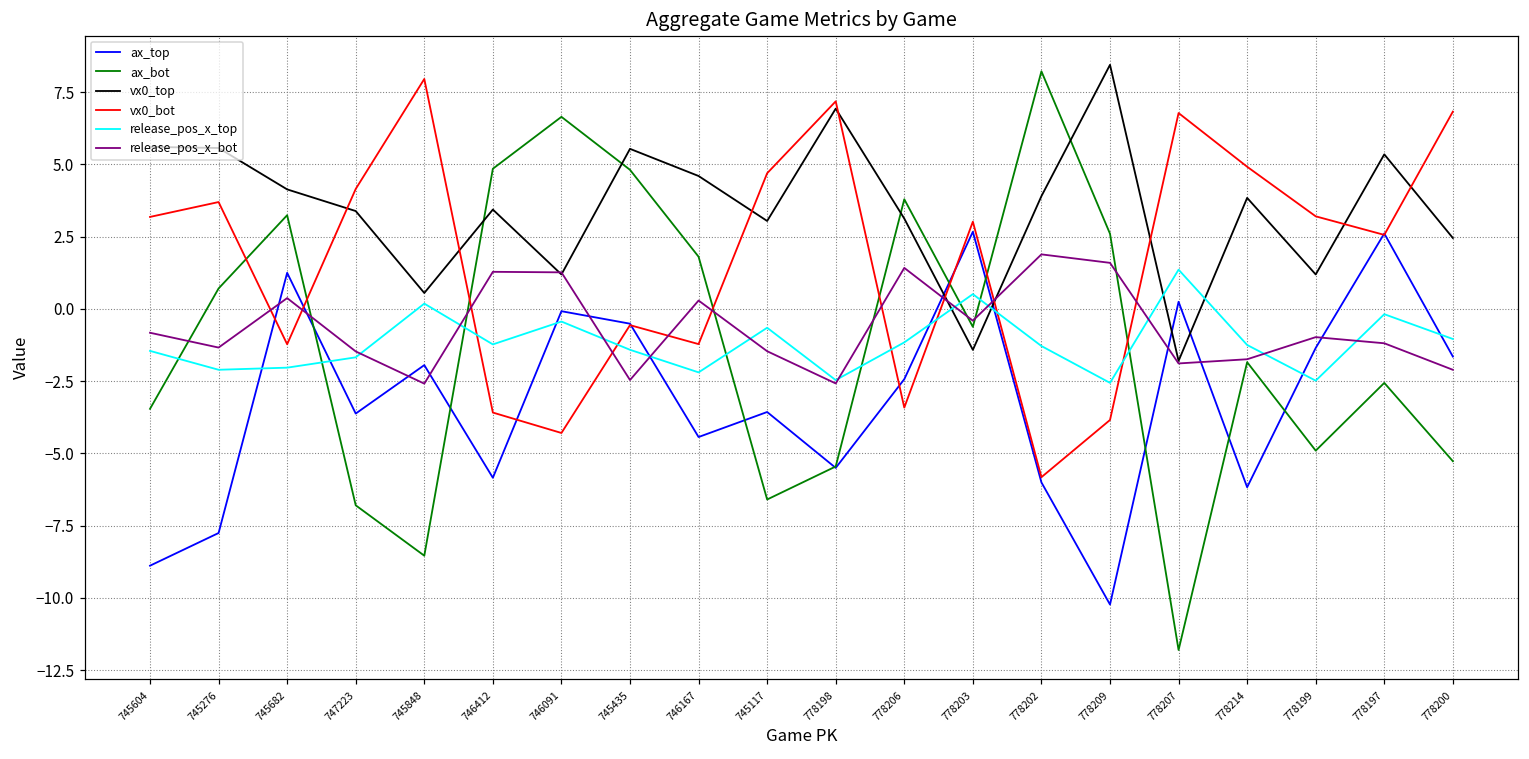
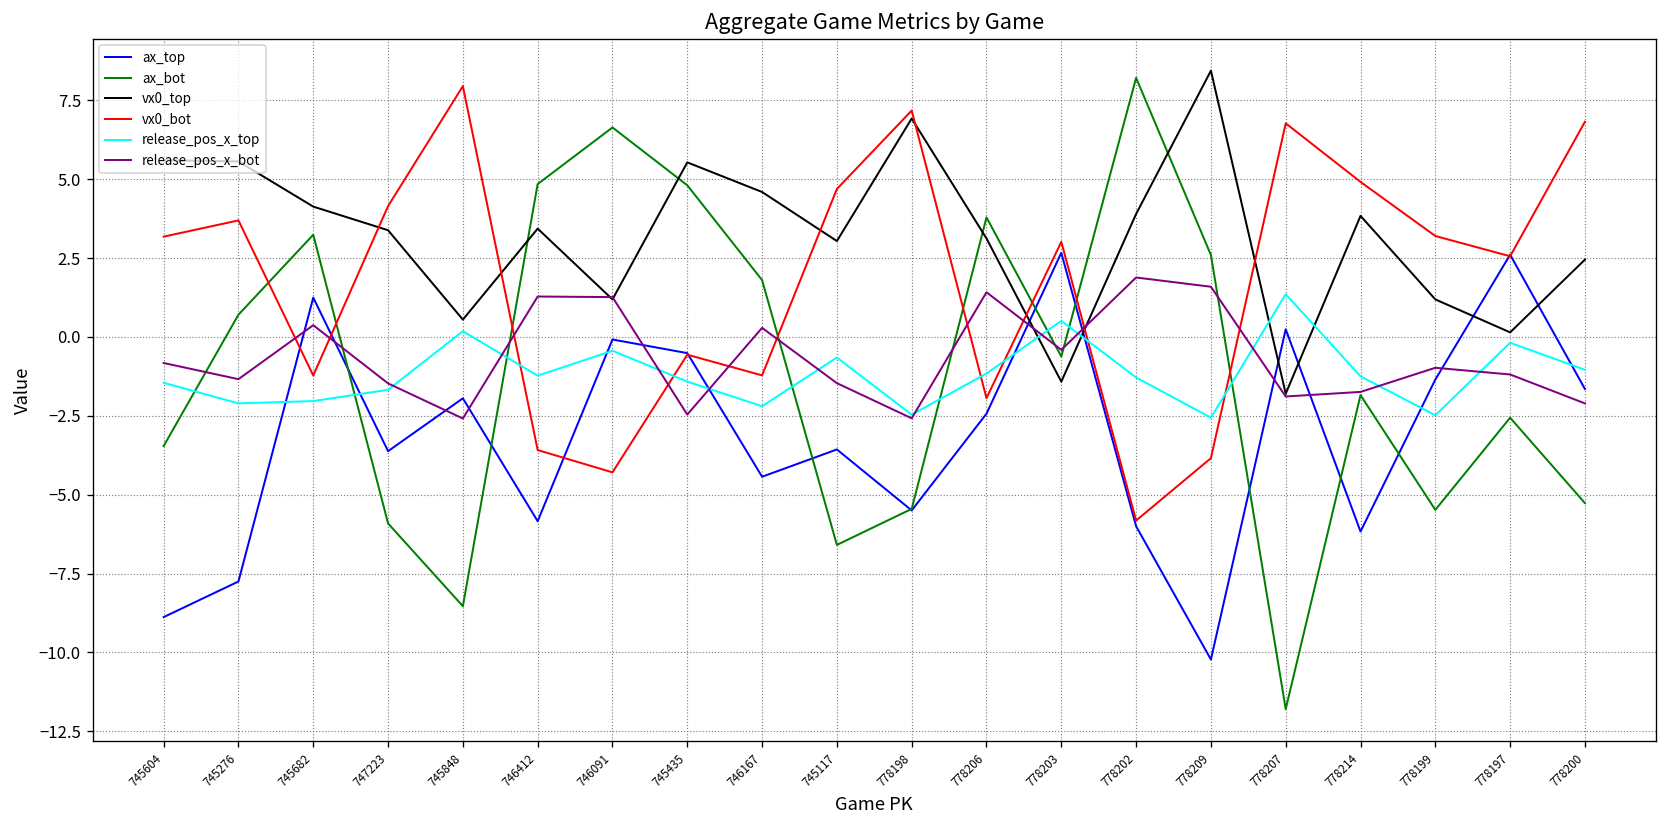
ax_bot, 747223: -6.8 -> -5.9
vx0_bot, 778206: -3.4 -> -1.9
ax_bot, 778199: -4.9 -> -5.5
vx0_top, 778197: 5.3 -> 0.1
